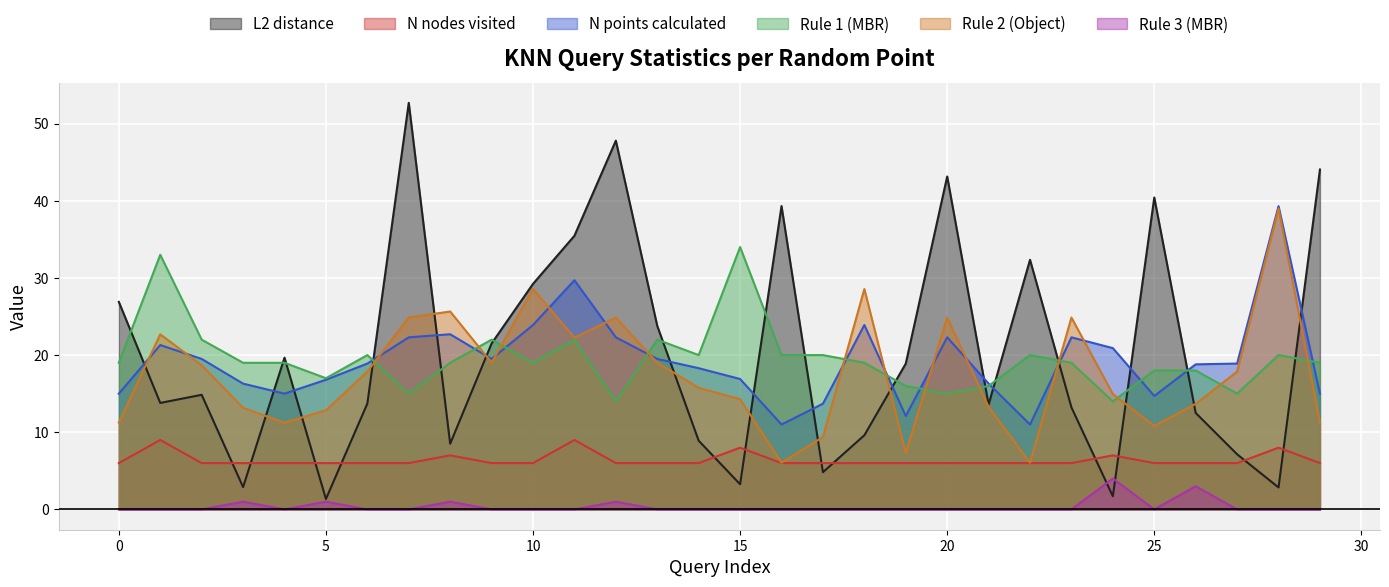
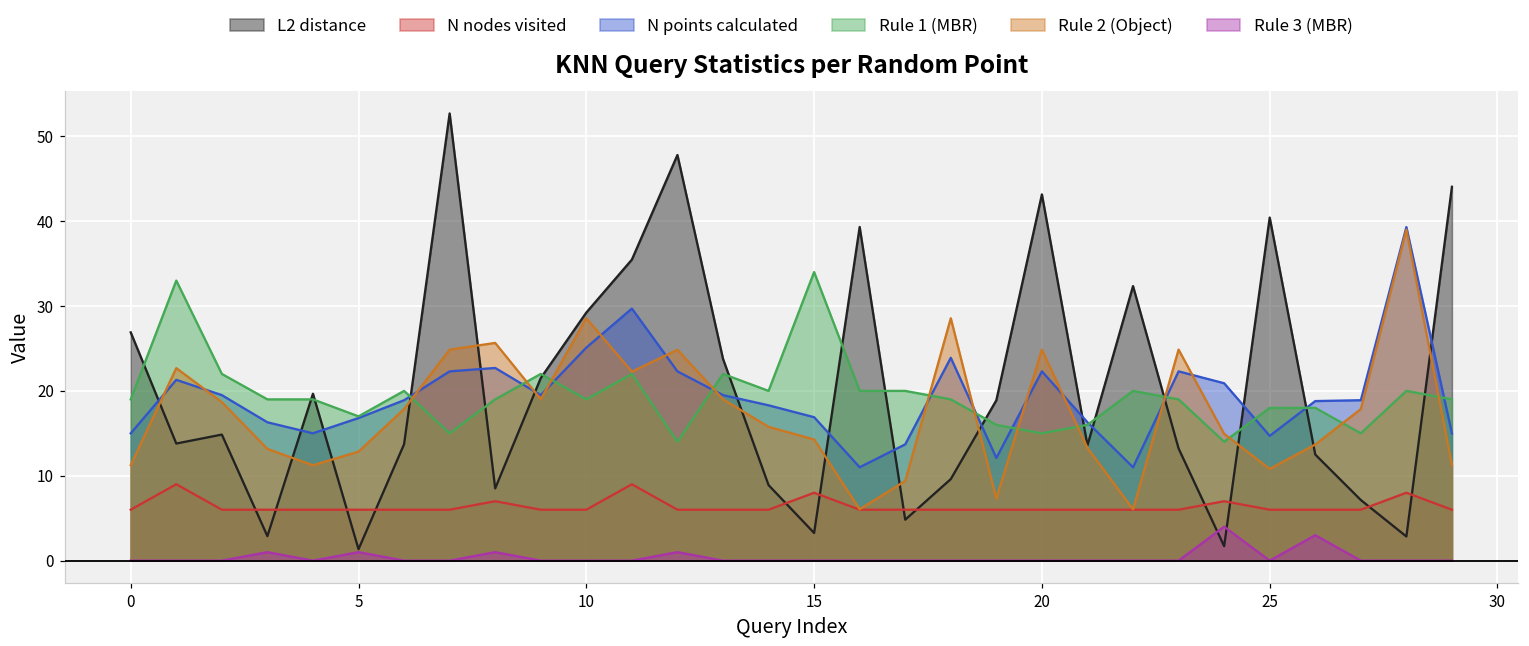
N points calculated, 10: 24 -> 25
